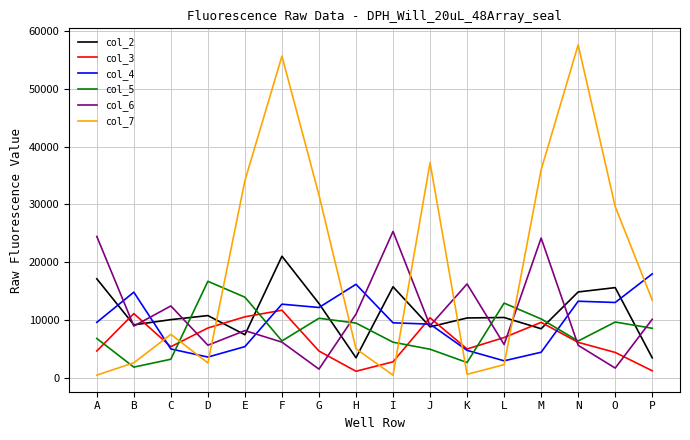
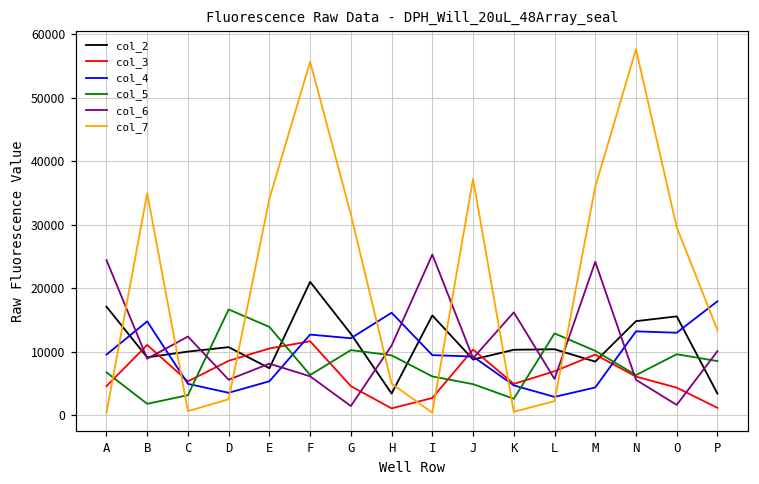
col_7, B: 3000 -> 35000
col_7, C: 7000 -> 1000
